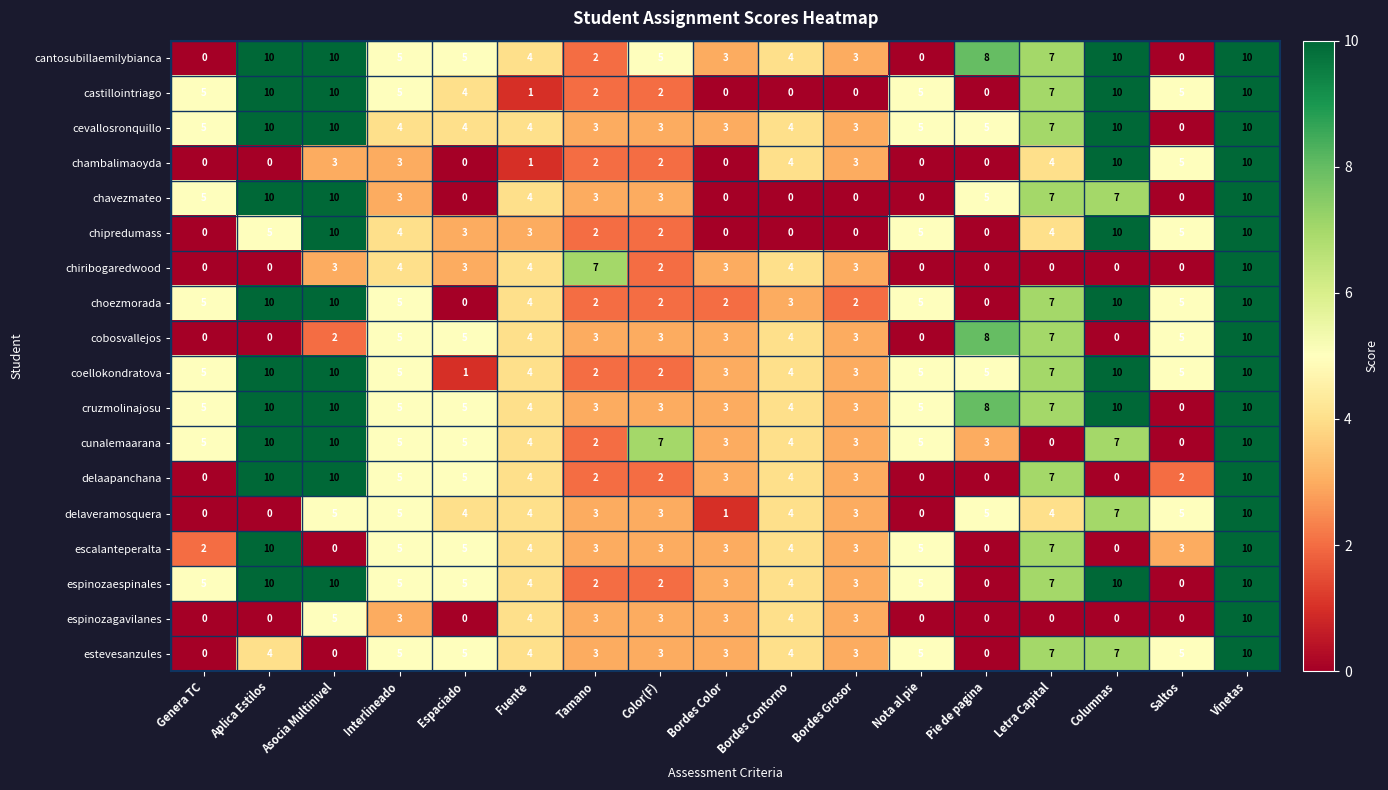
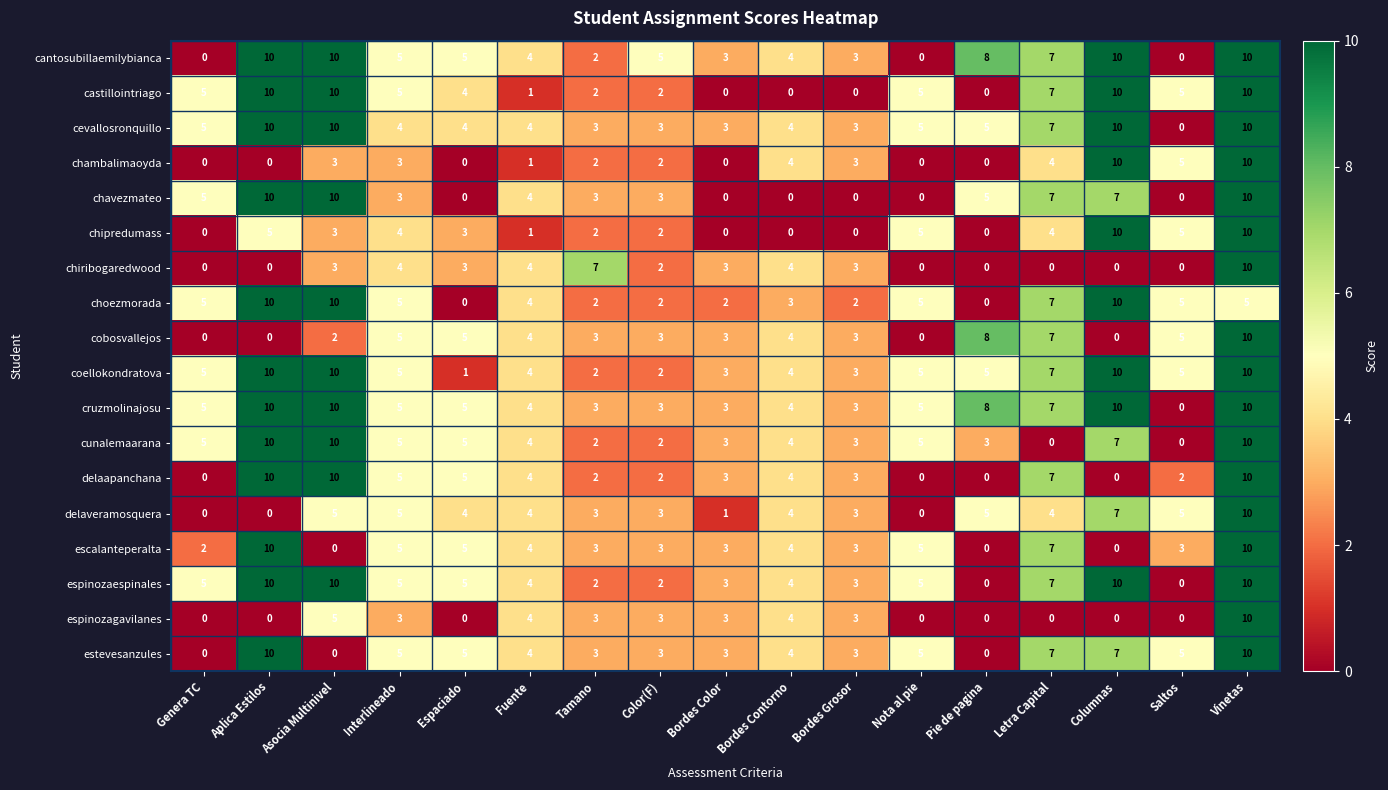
chipredumass, Asocia Multinivel: 10 -> 3
chipredumass, Fuente: 3 -> 1
choezmorada, Vinetas: 10 -> 5
cunalemaarana, Color(F): 7 -> 2
estevesanzules, Aplica Estilos: 4 -> 10
